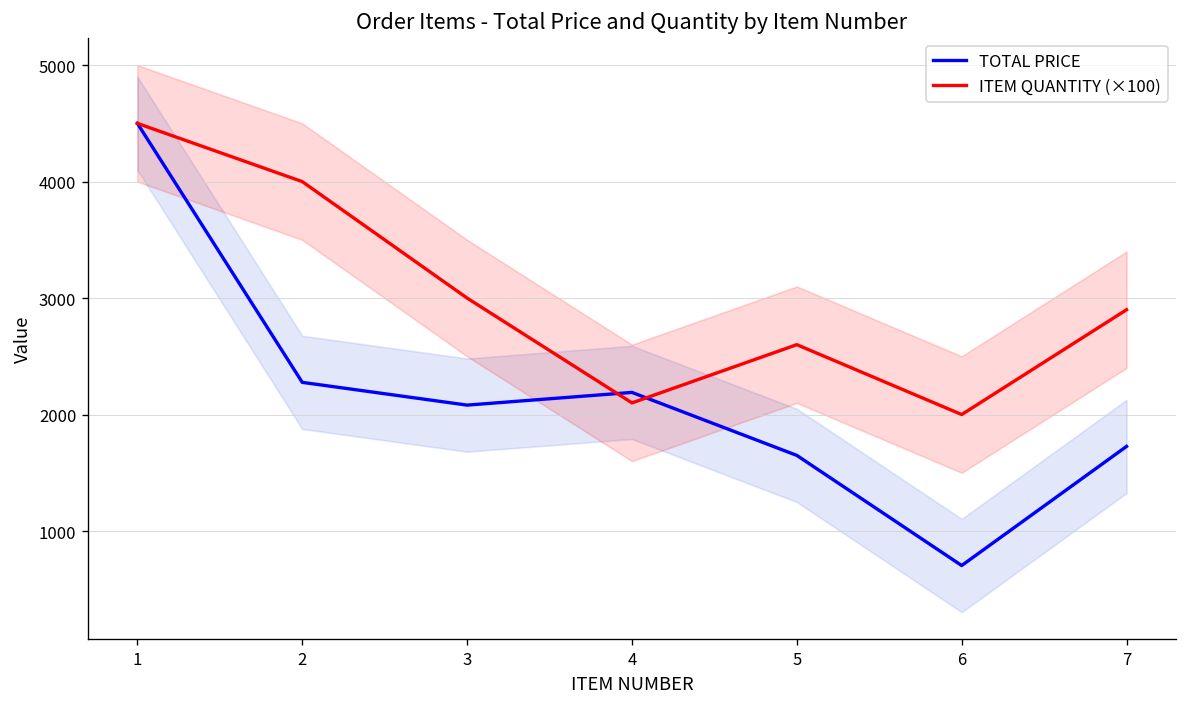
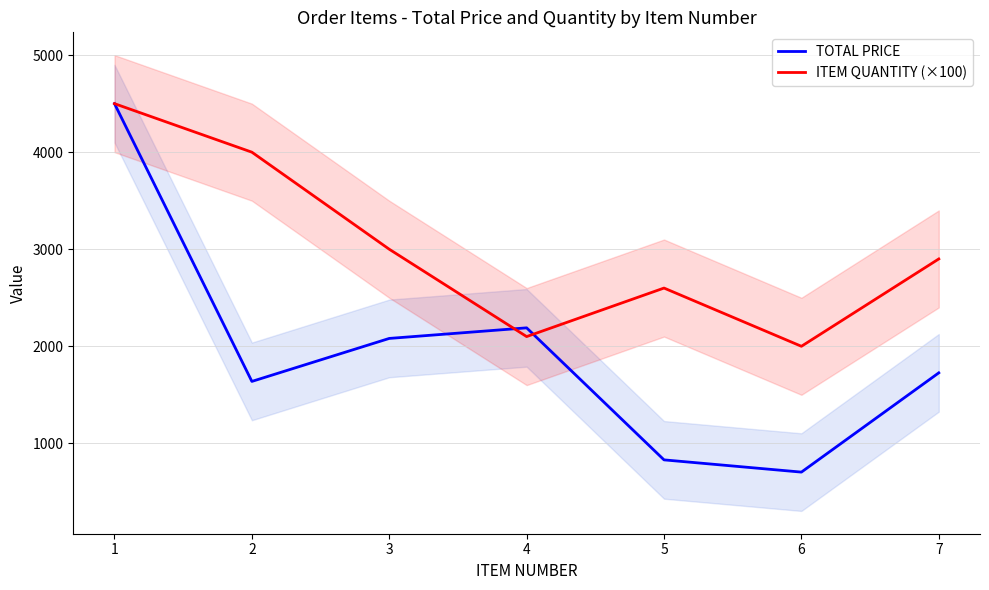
TOTAL PRICE, 2: 2300 -> 1600
TOTAL PRICE, 5: 1600 -> 800
